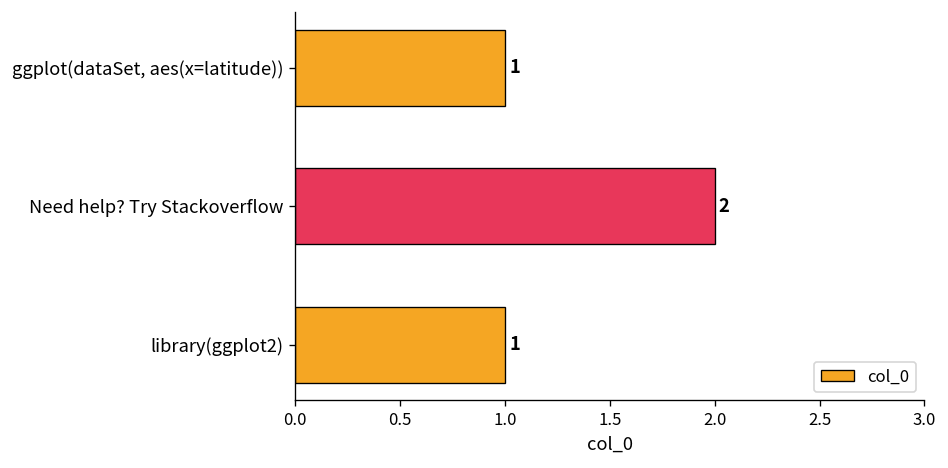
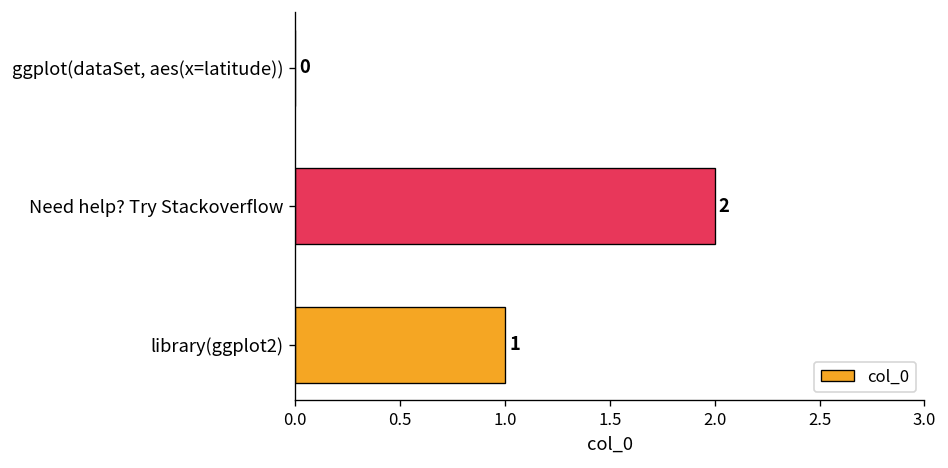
ggplot(dataSet, aes(x=latitude)): 1 -> 0
